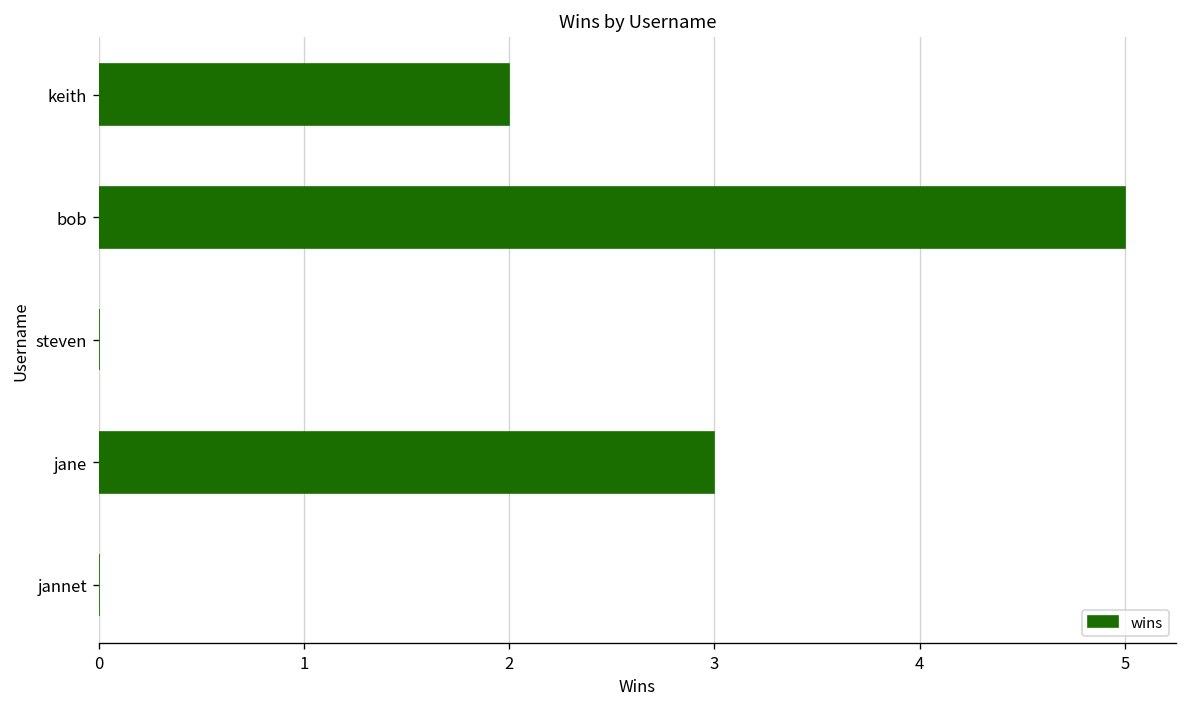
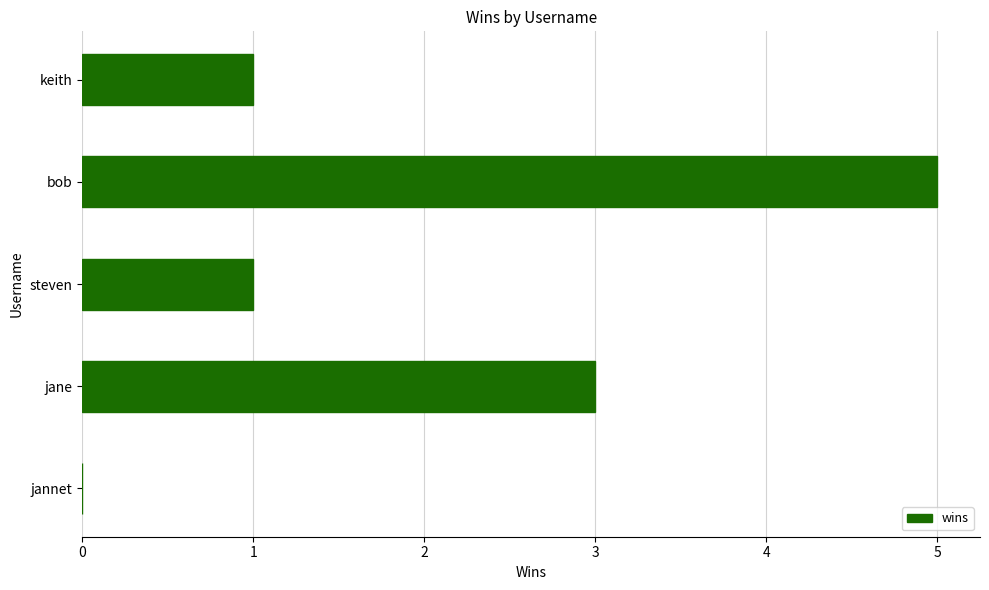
keith: 2 -> 1
steven: 0 -> 1
